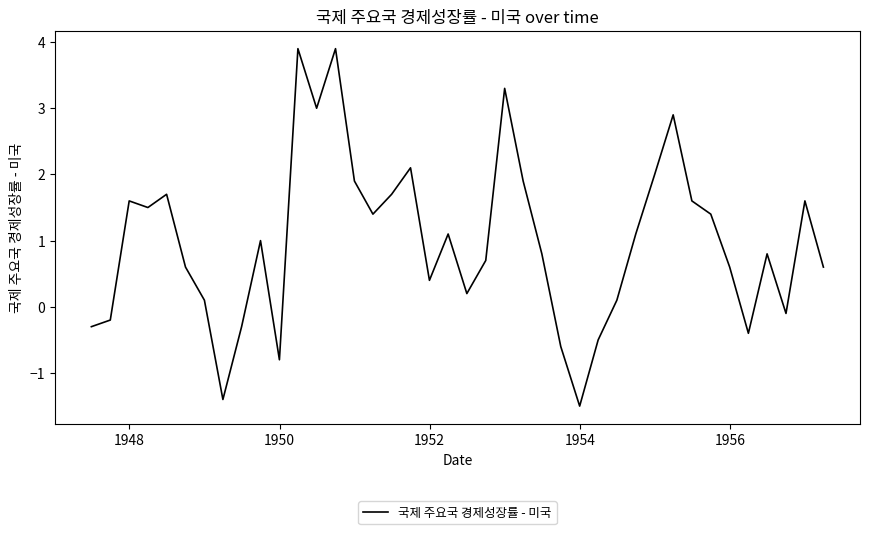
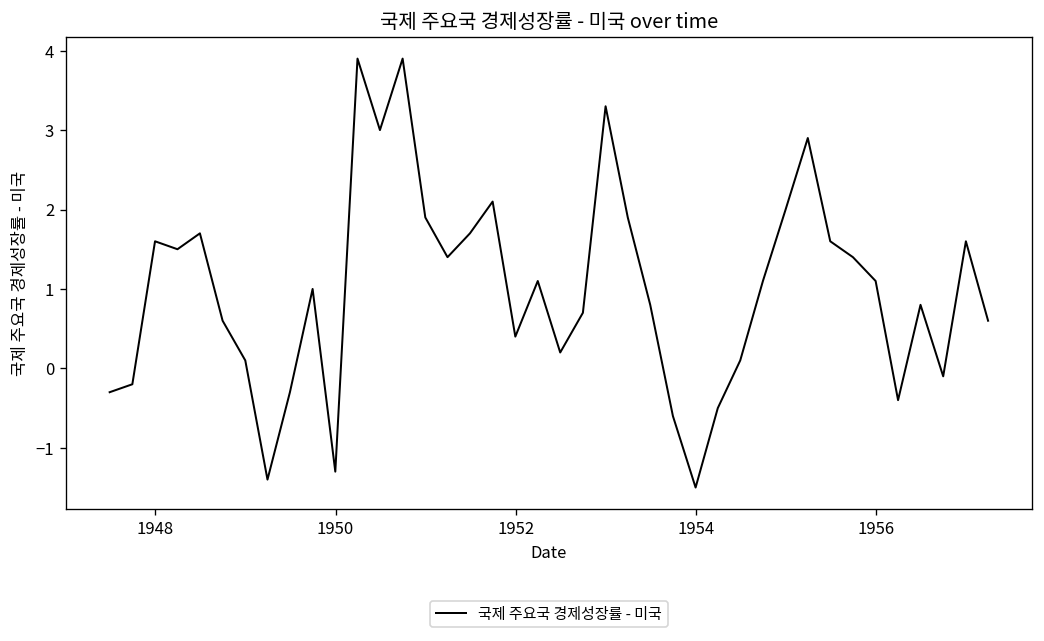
1950: -0.8 -> -1.3
1956: 0.6 -> 1.1
